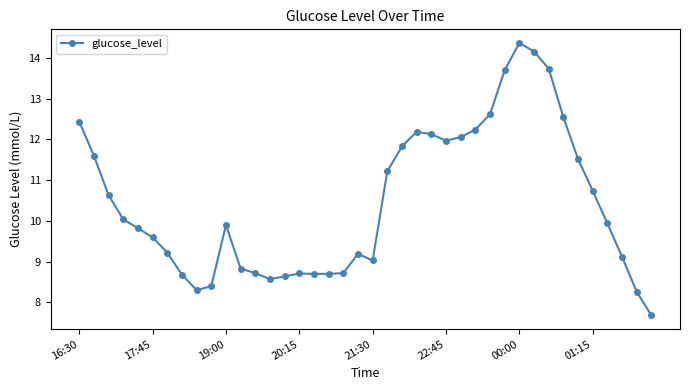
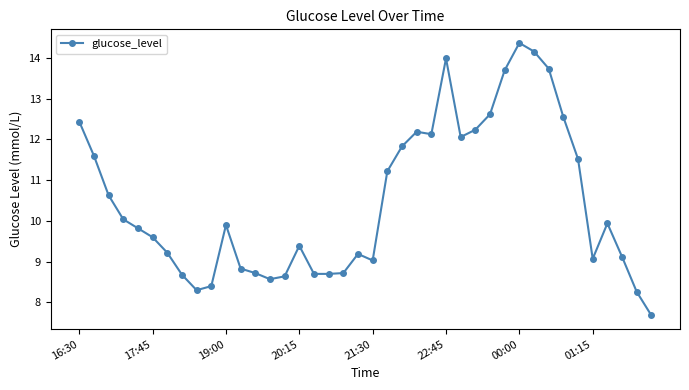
20:15: 8.7 -> 9.4
22:45: 12.0 -> 14.0
01:15: 10.7 -> 9.1
